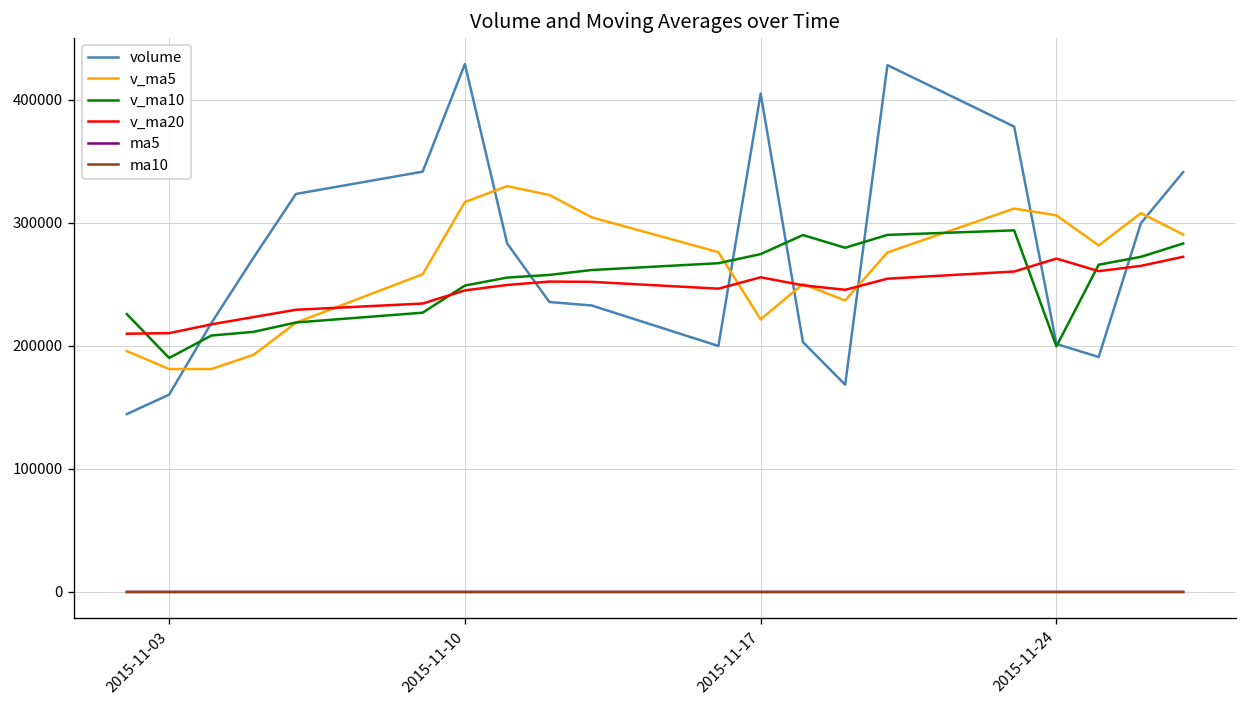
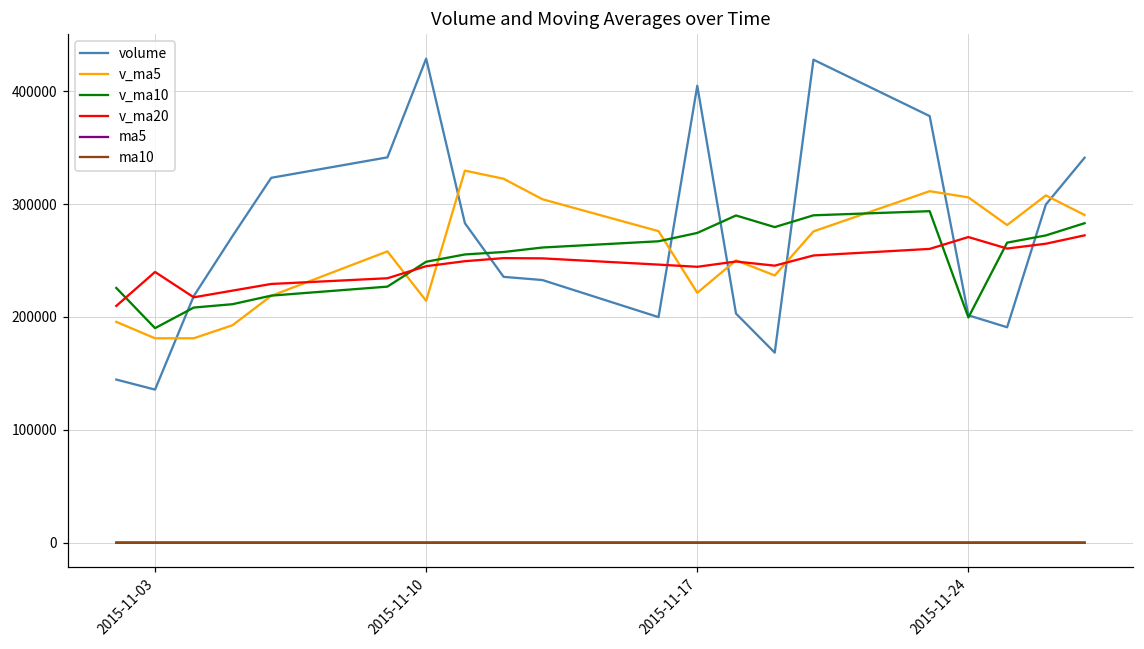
volume, 2015-11-03: 160000 -> 136000
v_ma20, 2015-11-03: 210000 -> 240000
v_ma5, 2015-11-10: 317000 -> 214000
v_ma20, 2015-11-17: 256000 -> 244000
